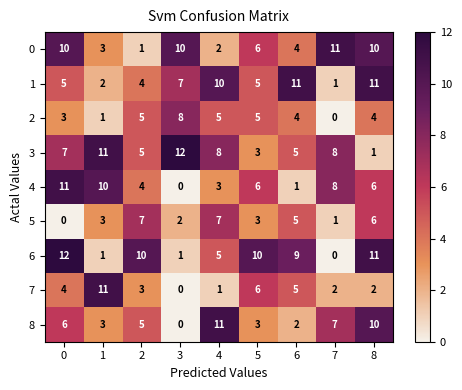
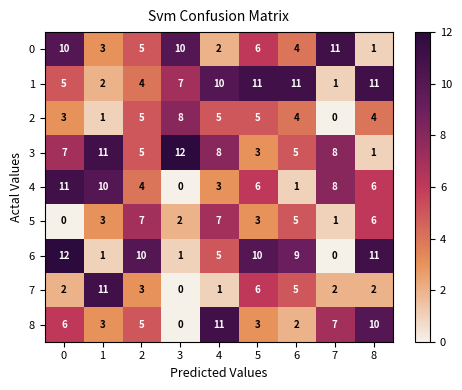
0, 2: 1 -> 5
0, 8: 10 -> 1
1, 5: 5 -> 11
7, 0: 4 -> 2
